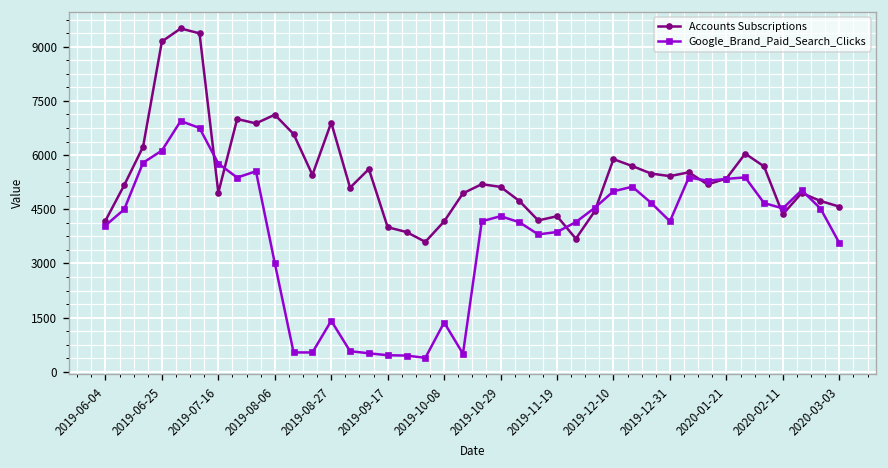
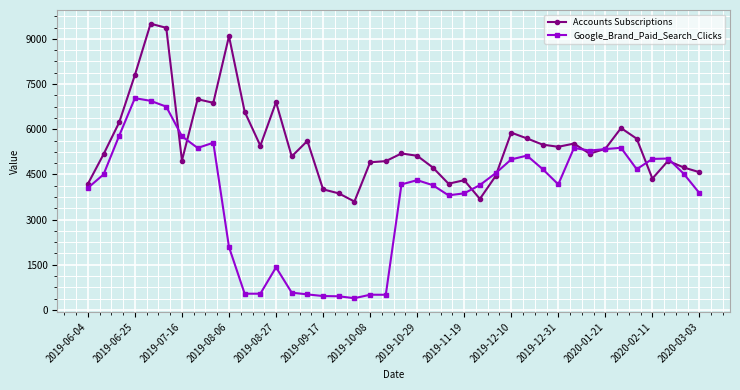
Accounts Subscriptions, 2019-06-25: 9100 -> 7800
Google_Brand_Paid_Search_Clicks, 2019-06-25: 6100 -> 7000
Accounts Subscriptions, 2019-08-06: 7100 -> 9100
Google_Brand_Paid_Search_Clicks, 2019-08-06: 3000 -> 2100
Accounts Subscriptions, 2019-10-08: 4200 -> 4900
Google_Brand_Paid_Search_Clicks, 2019-10-08: 1400 -> 500
Google_Brand_Paid_Search_Clicks, 2020-02-11: 4500 -> 5000
Google_Brand_Paid_Search_Clicks, 2020-03-03: 3600 -> 3900
